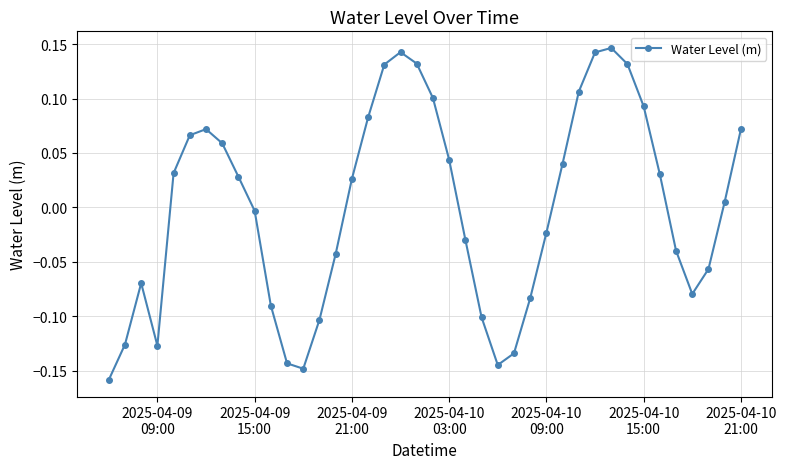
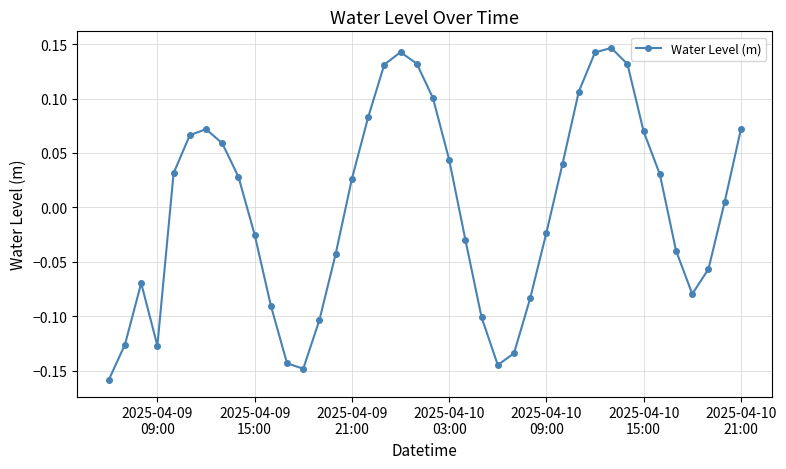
2025-04-09 15:00: -0.003 -> -0.025
2025-04-10 15:00: 0.093 -> 0.070
